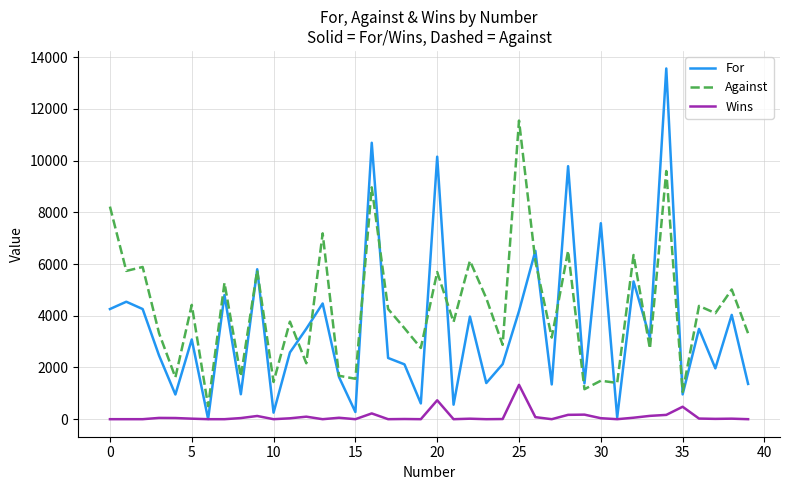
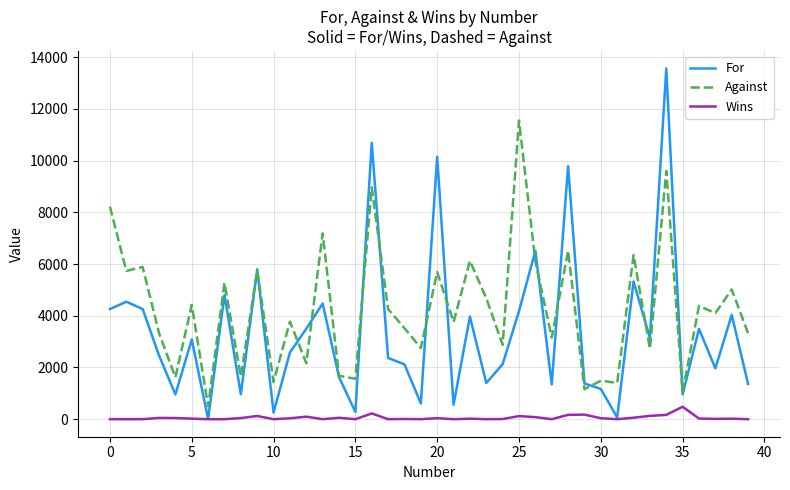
Wins, 20: 700 -> 0
Wins, 25: 1300 -> 100
For, 30: 7600 -> 1200
